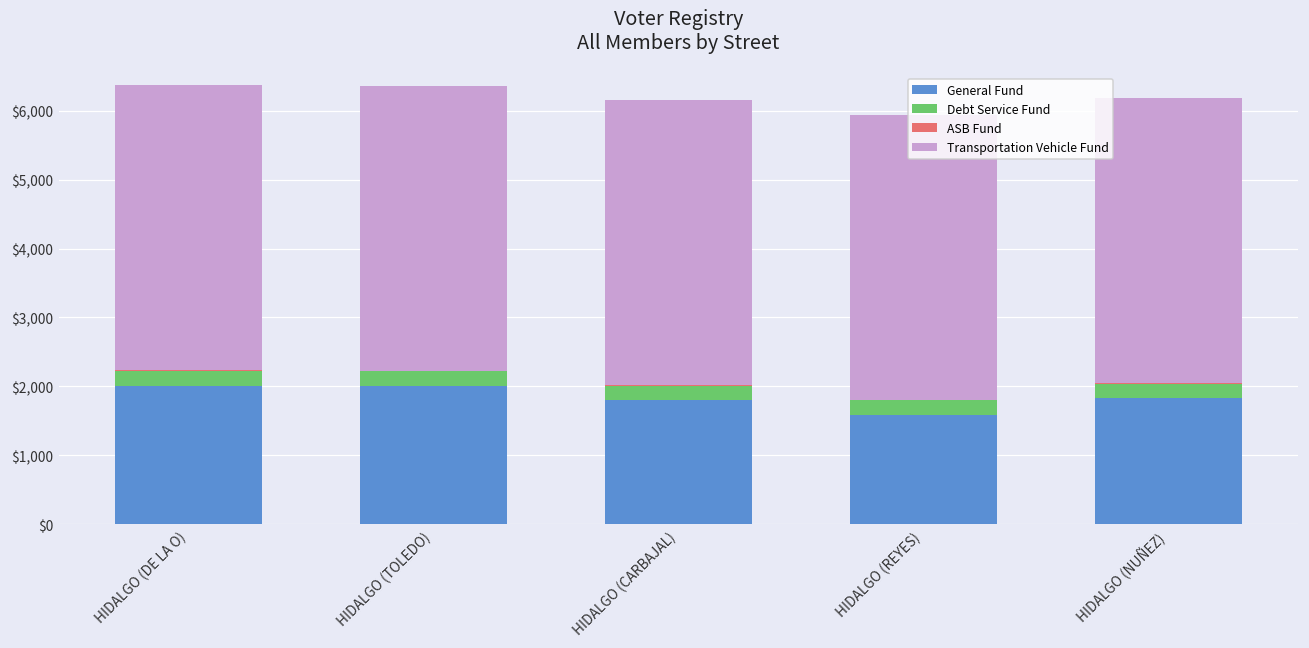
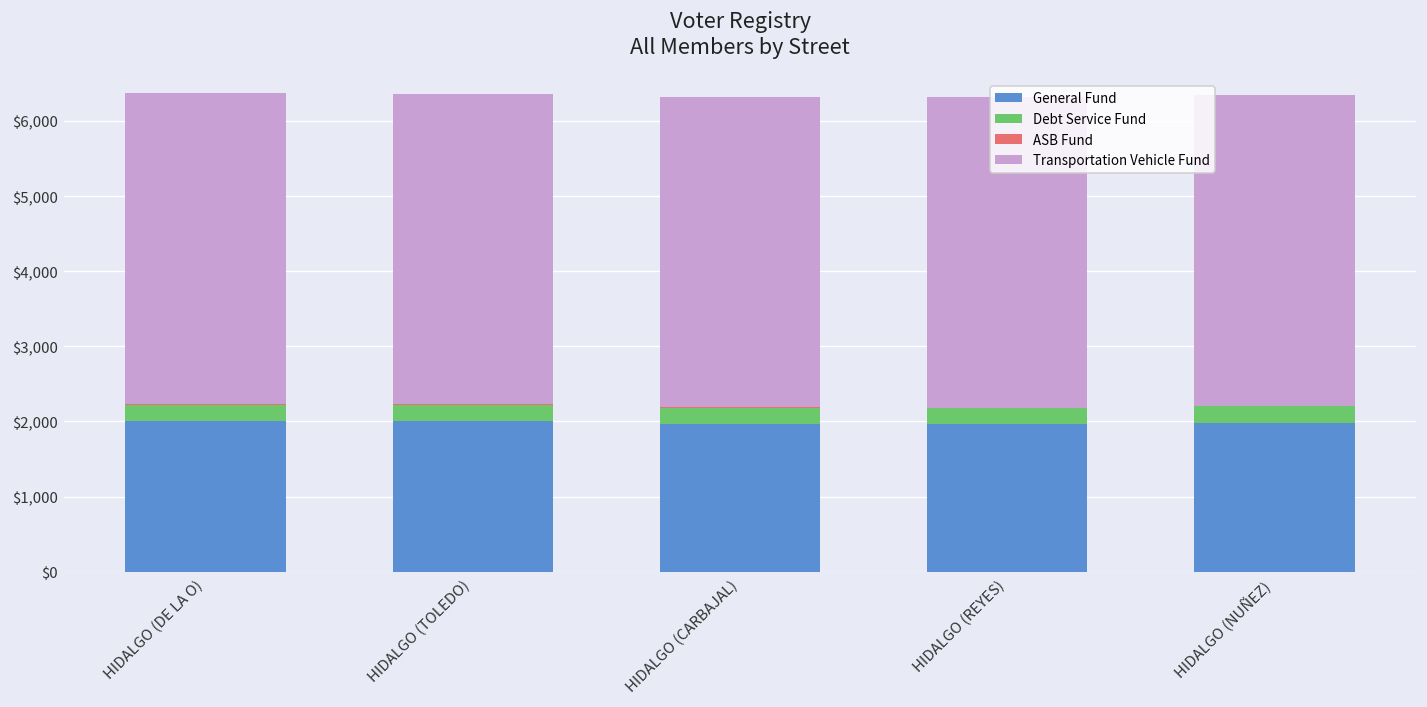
General Fund, HIDALGO (CARBAJAL): $1,800 -> $2,000
General Fund, HIDALGO (REYES): $1,600 -> $2,000
General Fund, HIDALGO (NUÑEZ): $1,800 -> $2,000
